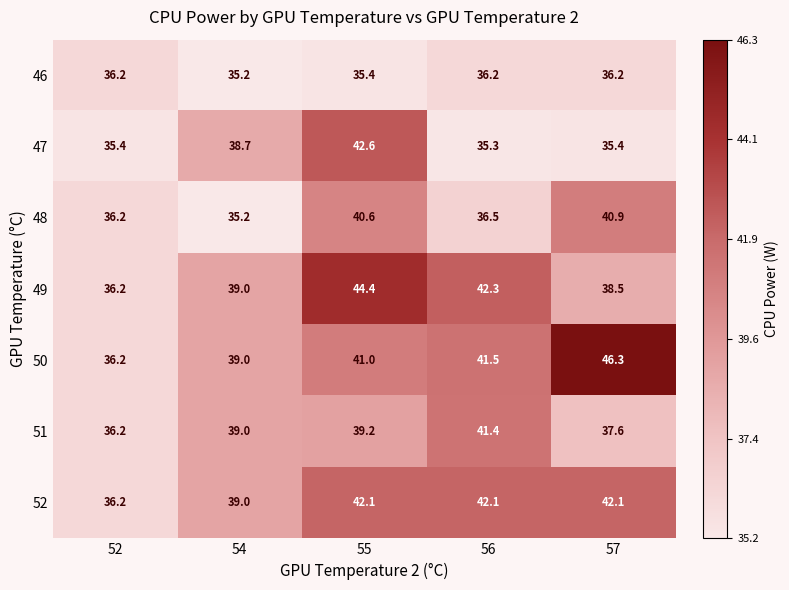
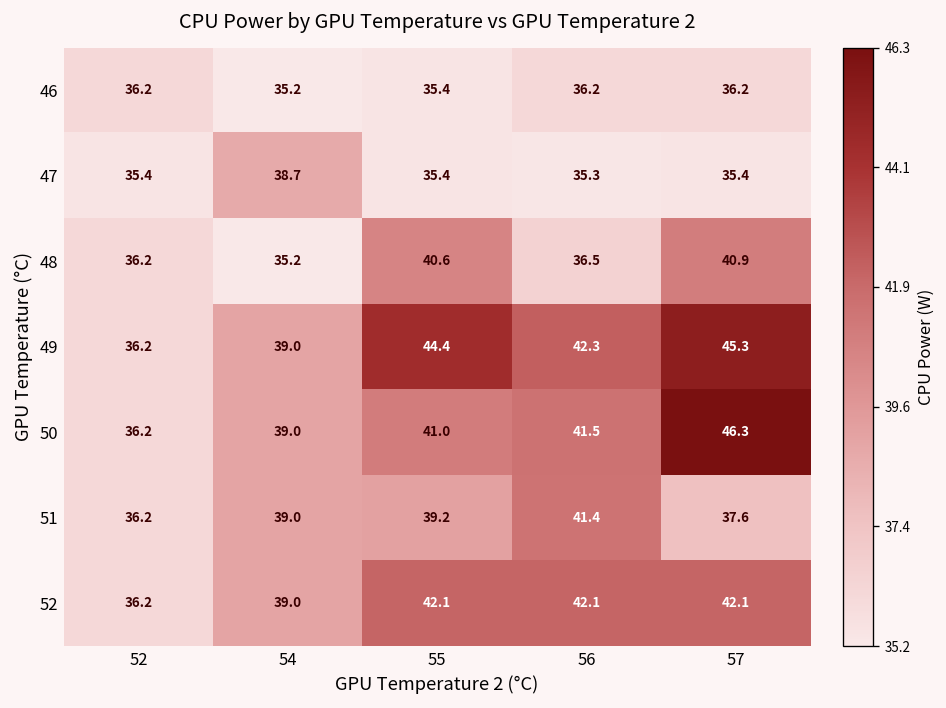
47, 55: 42.6 -> 35.4
49, 57: 38.5 -> 45.3
